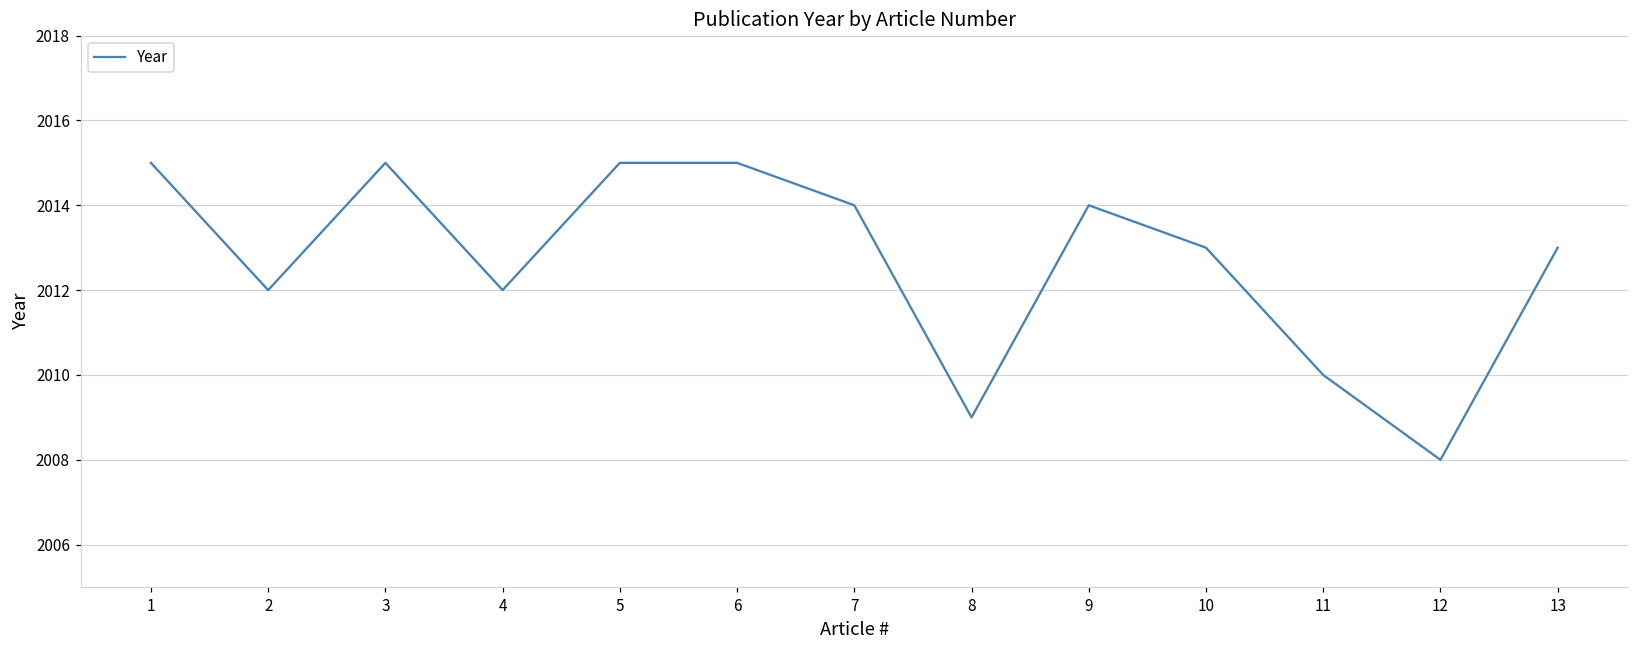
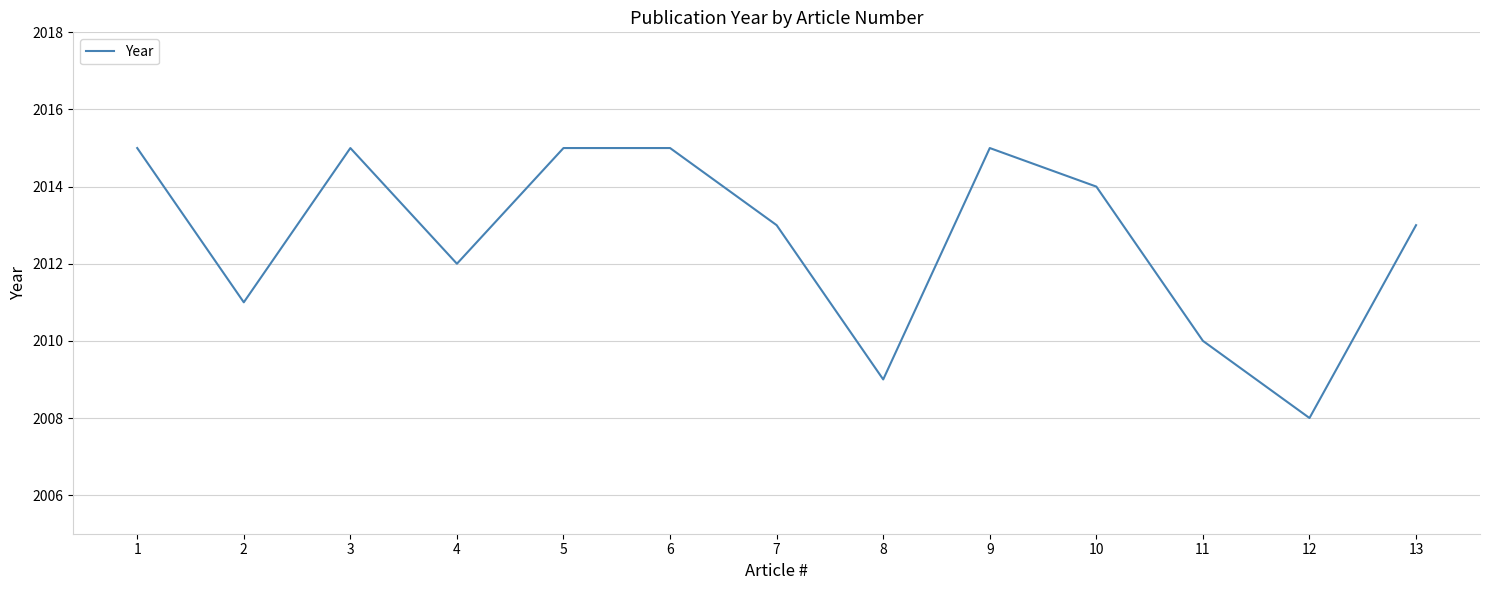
2: 2012 -> 2011
7: 2014 -> 2013
9: 2014 -> 2015
10: 2013 -> 2014
